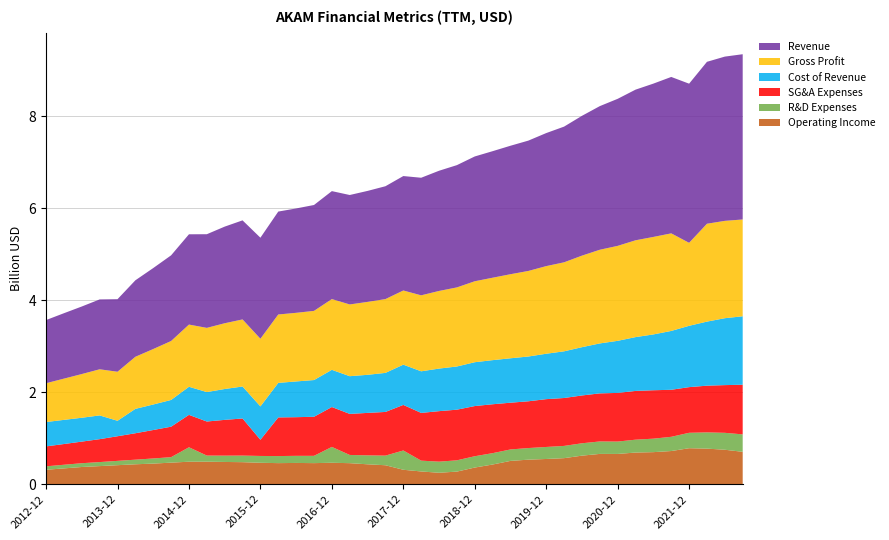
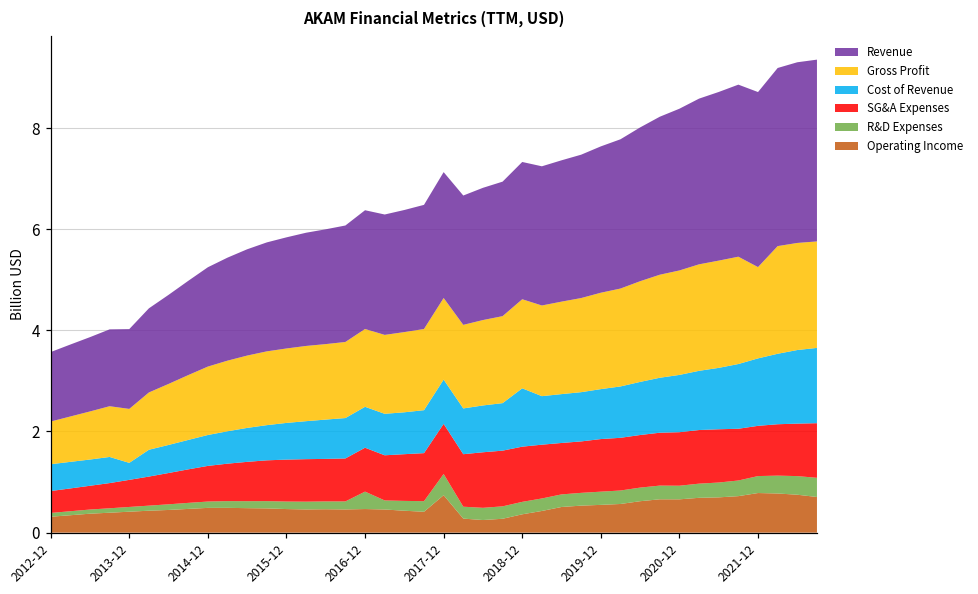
R&D Expenses, 2014-12: 0.3 -> 0.1
SG&A Expenses, 2015-12: 0.4 -> 0.8
Operating Income, 2017-12: 0.3 -> 0.7
Cost of Revenue, 2018-12: 1.0 -> 1.2
